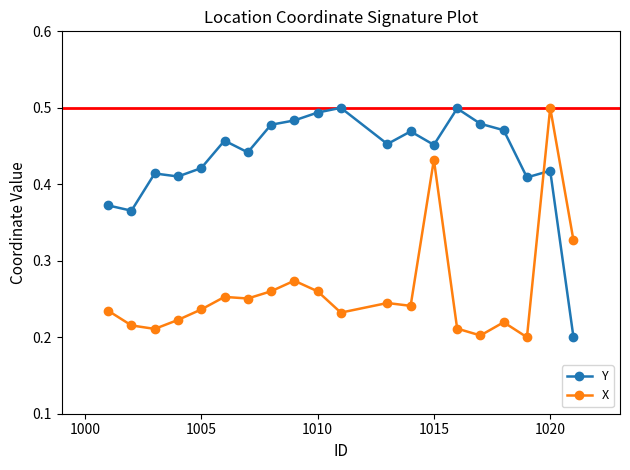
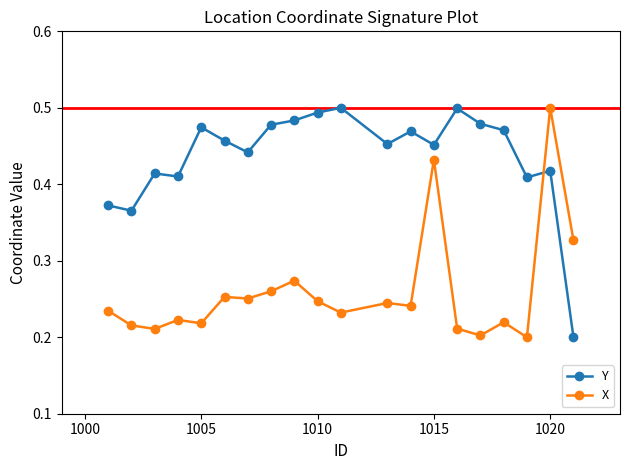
Y, 1005: 0.42 -> 0.47
X, 1005: 0.24 -> 0.22
X, 1010: 0.26 -> 0.25
